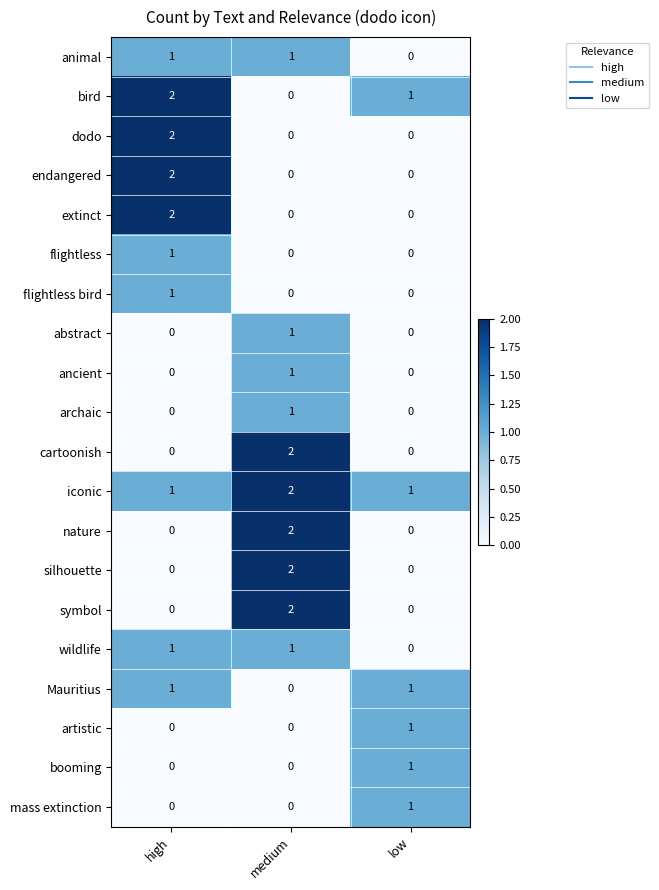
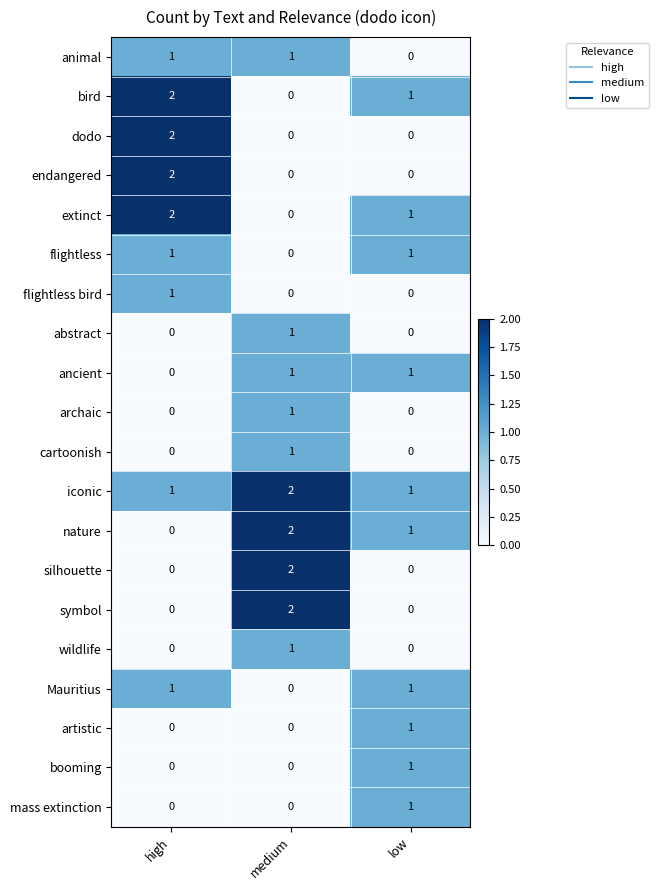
extinct, low: 0 -> 1
flightless, low: 0 -> 1
ancient, low: 0 -> 1
cartoonish, medium: 2 -> 1
nature, low: 0 -> 1
wildlife, high: 1 -> 0
